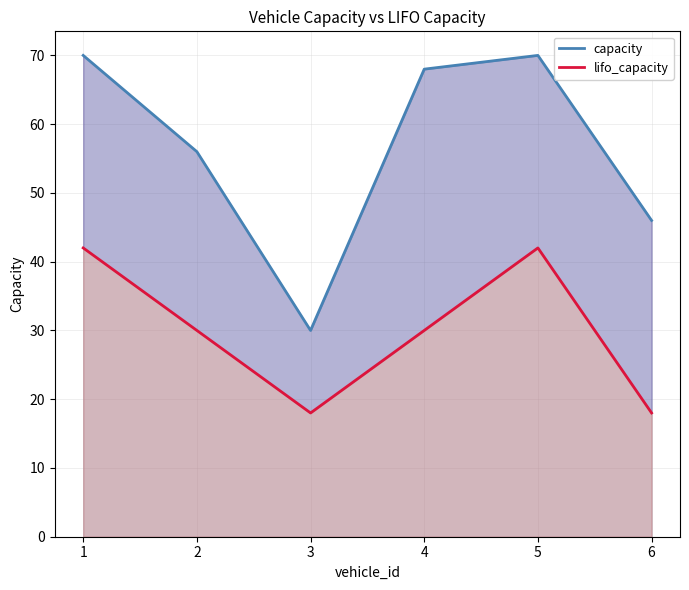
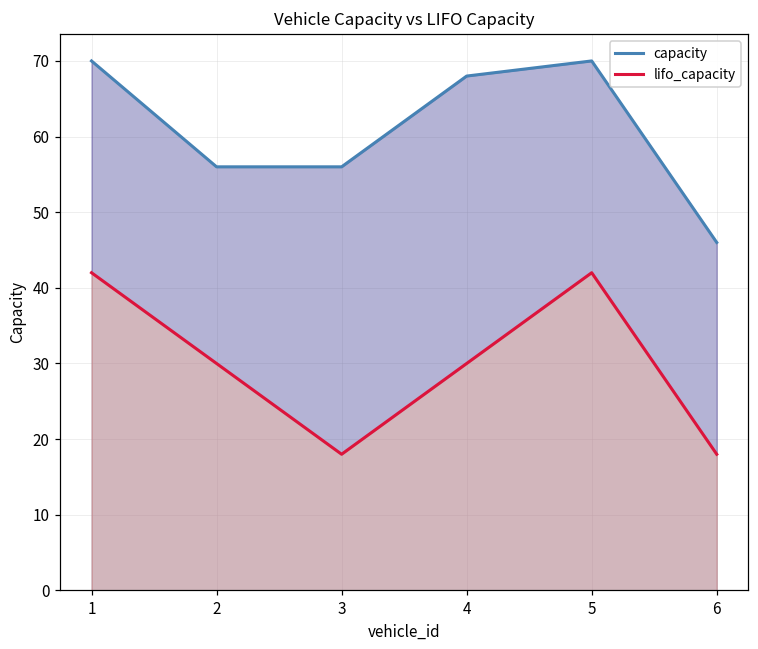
capacity, 3: 30 -> 56
